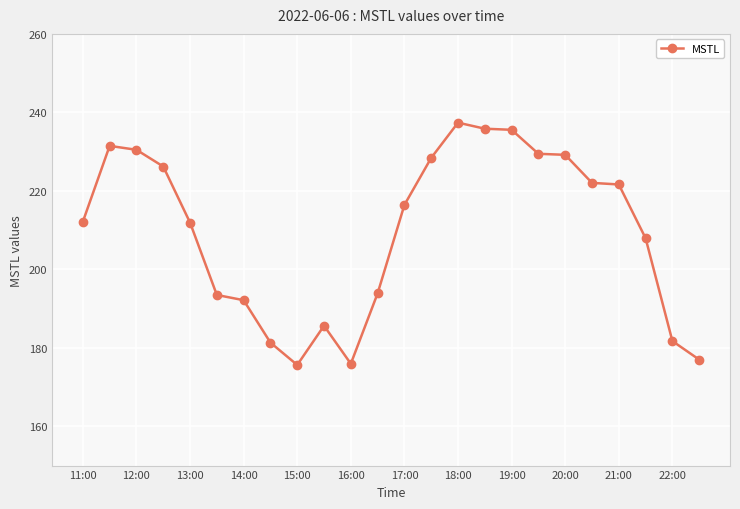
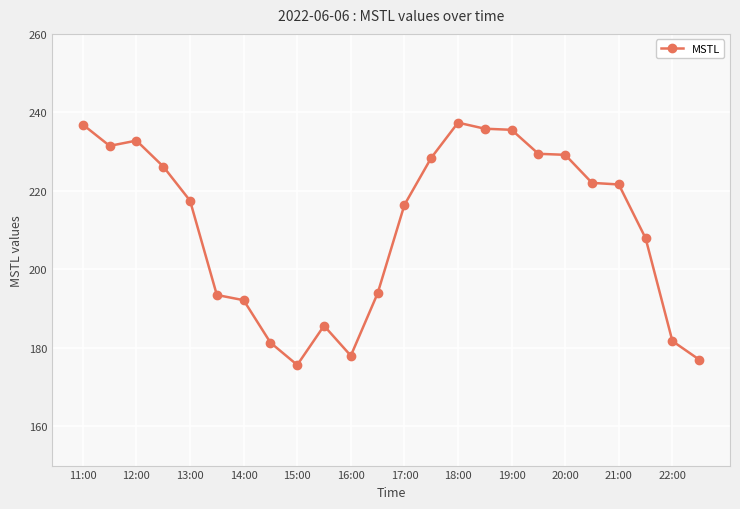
11:00: 212 -> 237
12:00: 230 -> 233
13:00: 212 -> 218
16:00: 176 -> 178
